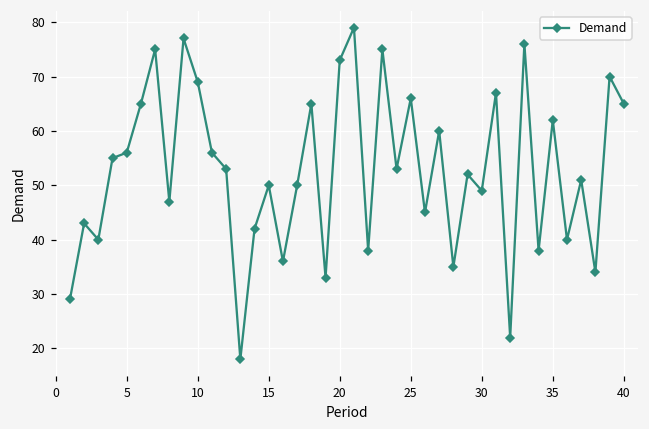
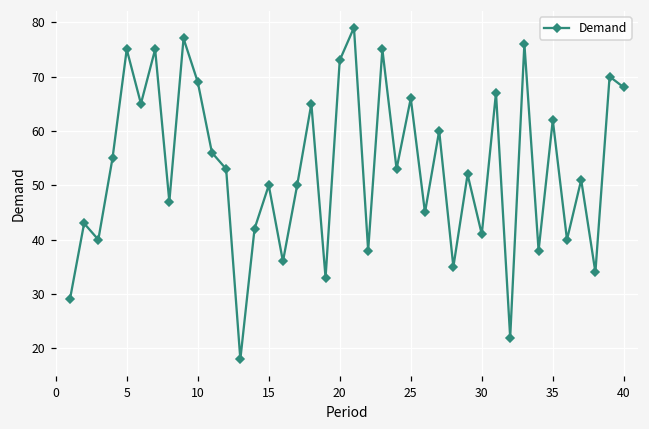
5: 56 -> 75
30: 49 -> 41
40: 65 -> 68
